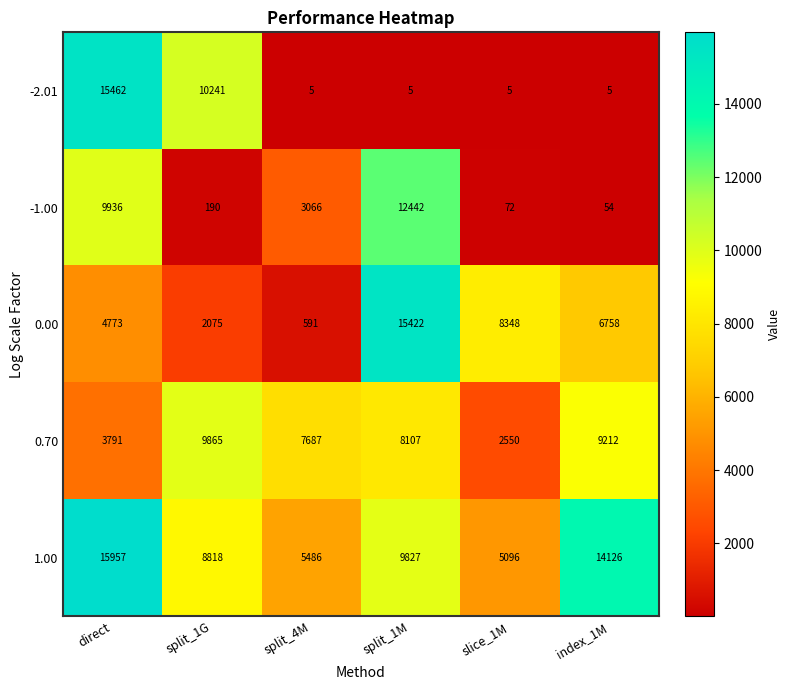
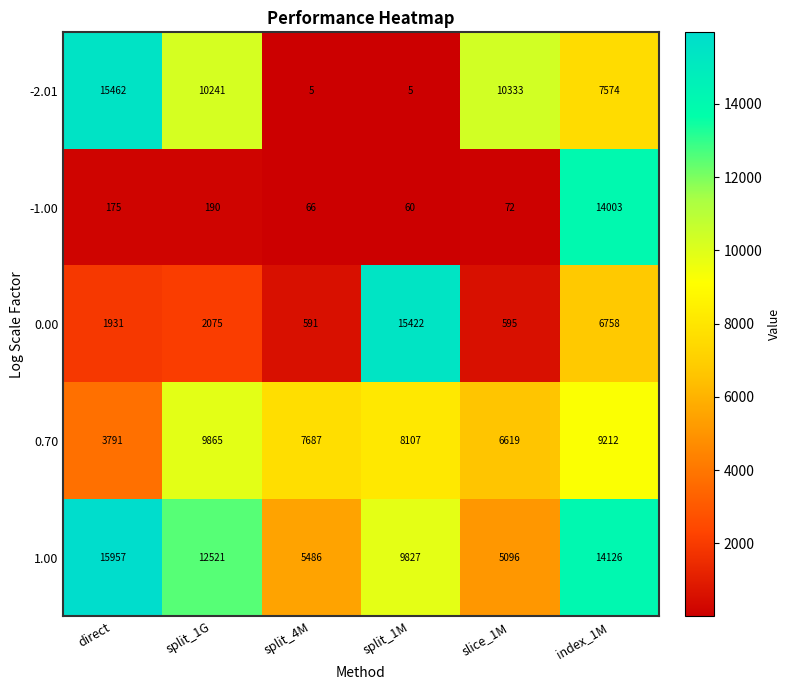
-2.01, slice_1M: 5 -> 10333
-2.01, index_1M: 5 -> 7574
-1.00, direct: 9936 -> 175
-1.00, split_4M: 3066 -> 66
-1.00, split_1M: 12442 -> 60
-1.00, index_1M: 54 -> 14003
0.00, direct: 4773 -> 1931
0.00, slice_1M: 8348 -> 595
0.70, slice_1M: 2550 -> 6619
1.00, split_1G: 8818 -> 12521
